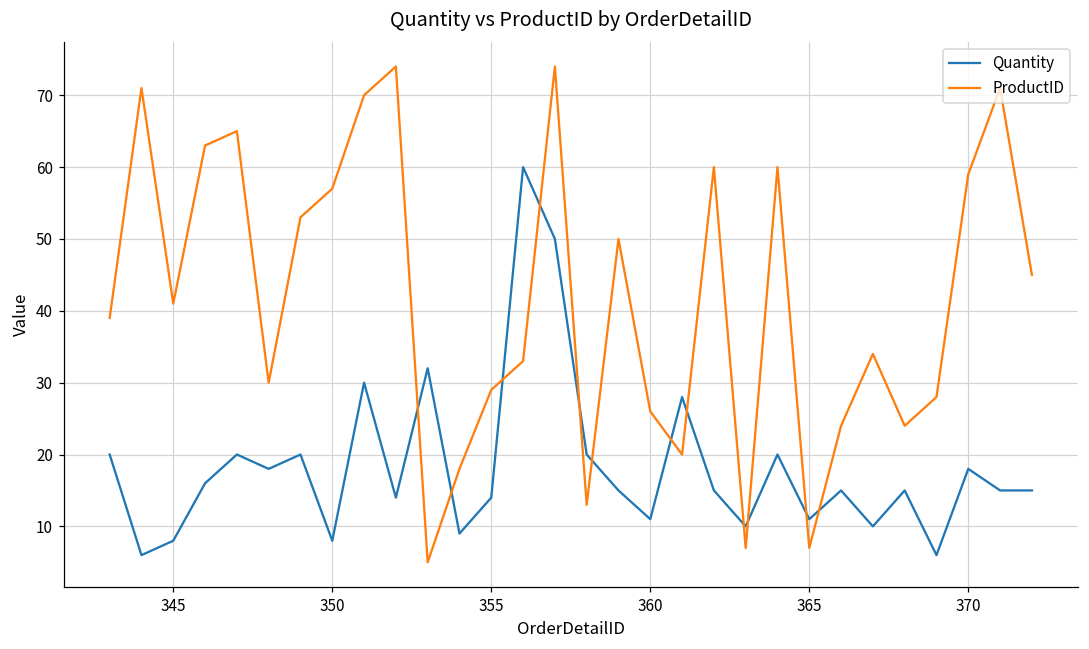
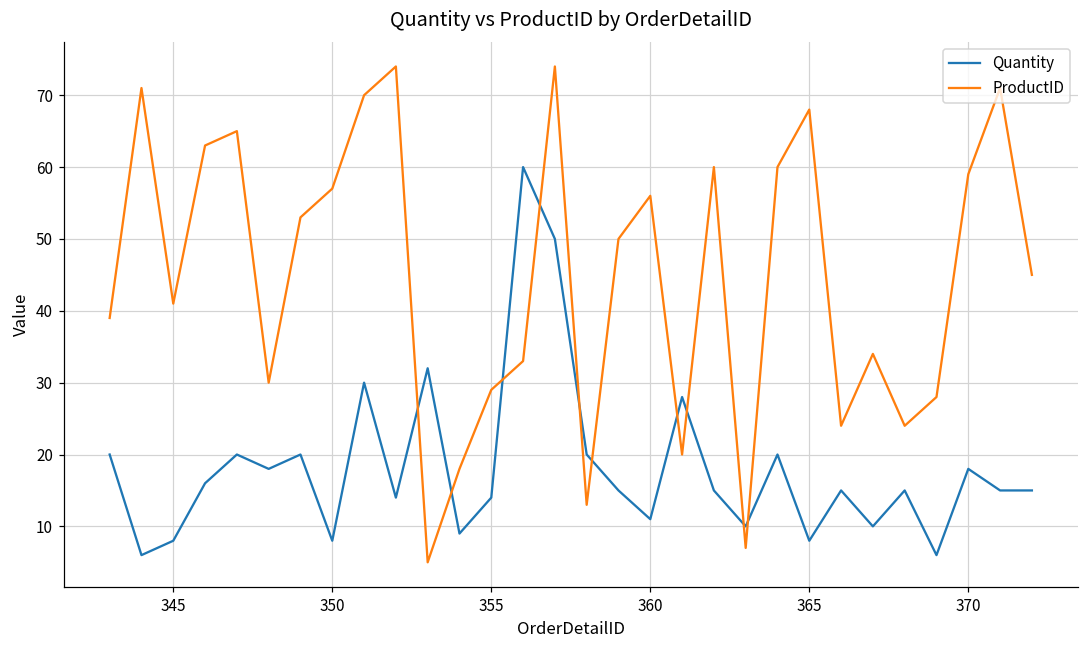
ProductID, 360: 26 -> 56
Quantity, 365: 11 -> 8
ProductID, 365: 7 -> 68
